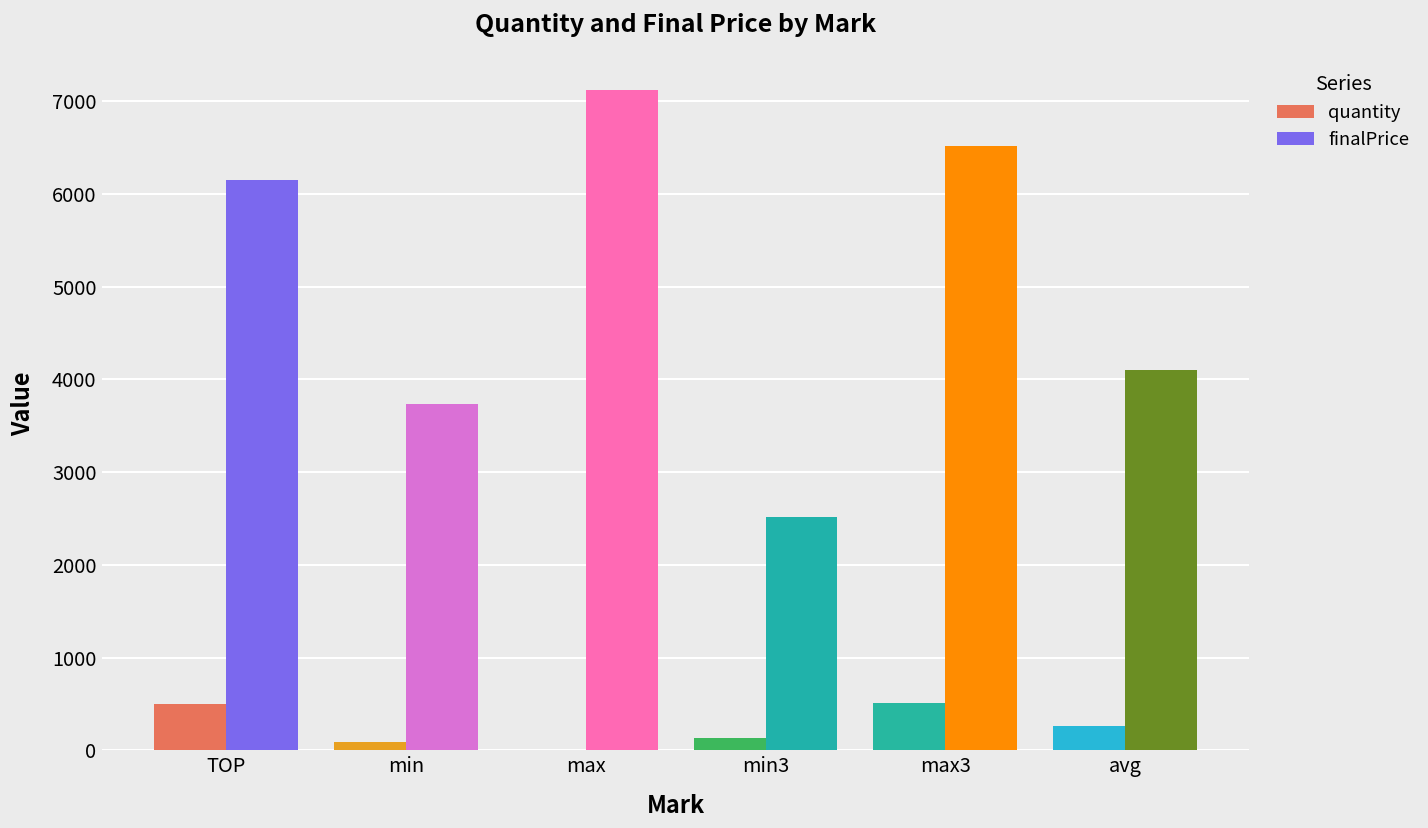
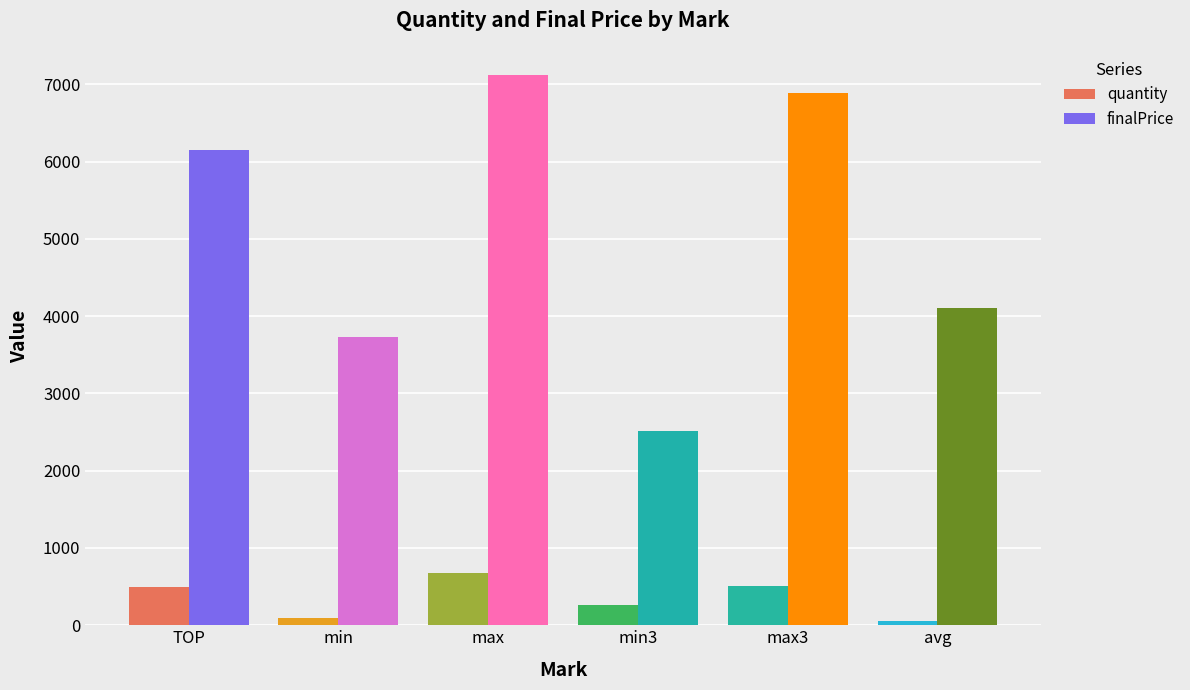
quantity, max: 0 -> 700
quantity, min3: 100 -> 300
finalPrice, max3: 6500 -> 6900
quantity, avg: 300 -> 100
